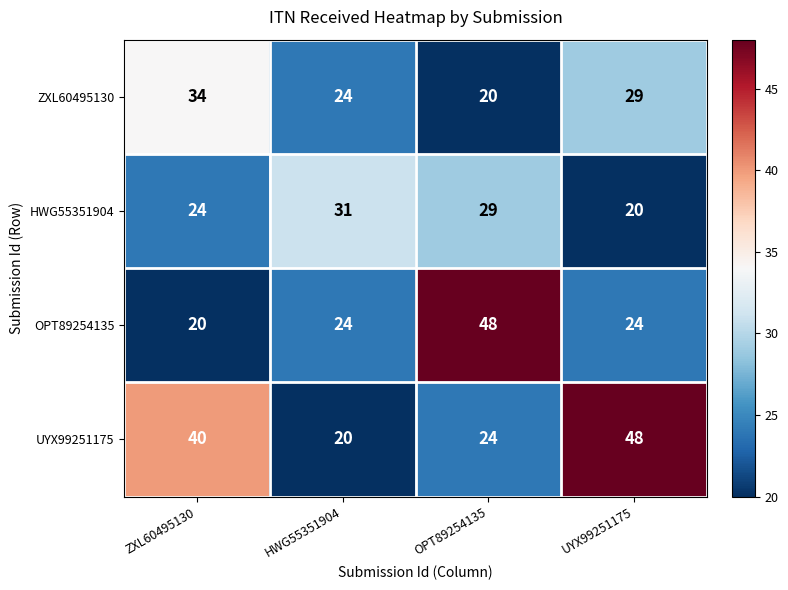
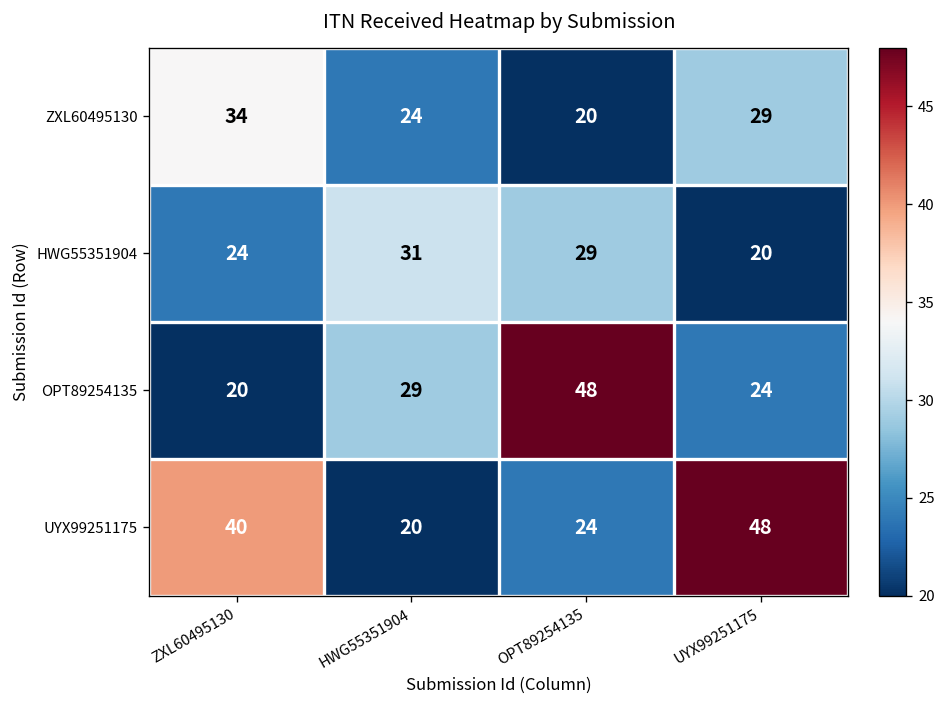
OPT89254135, HWG55351904: 24 -> 29
